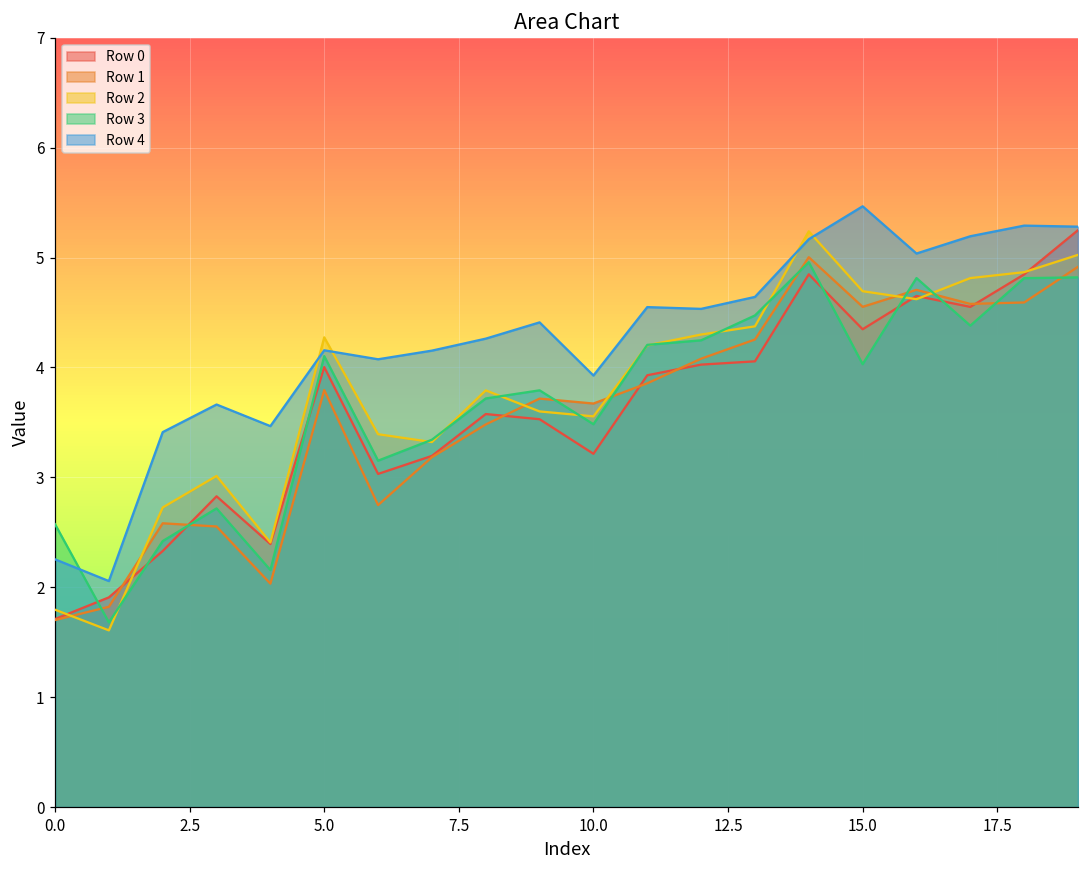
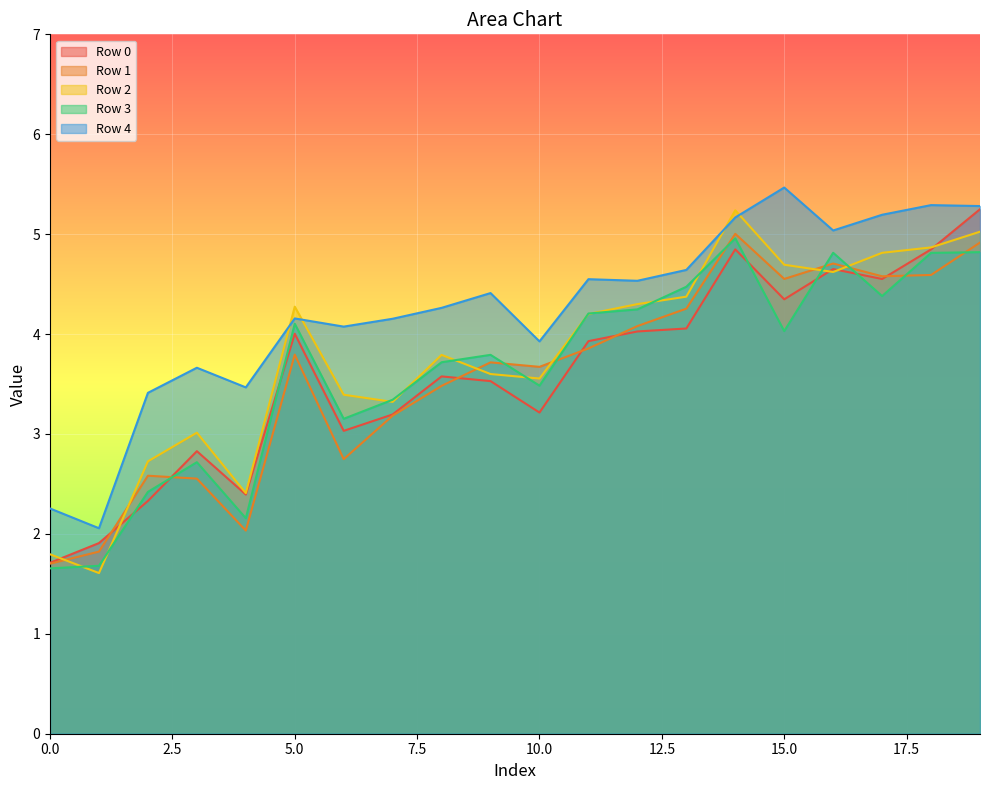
Row 3, 0.0: 2.6 -> 1.7
